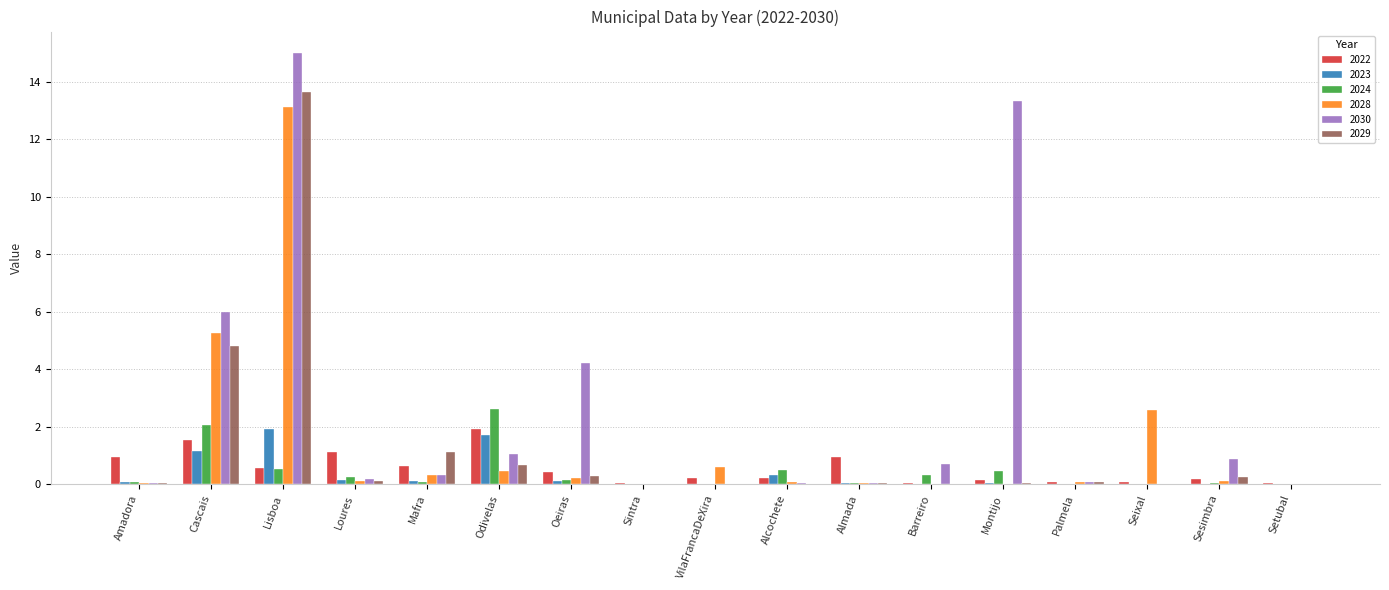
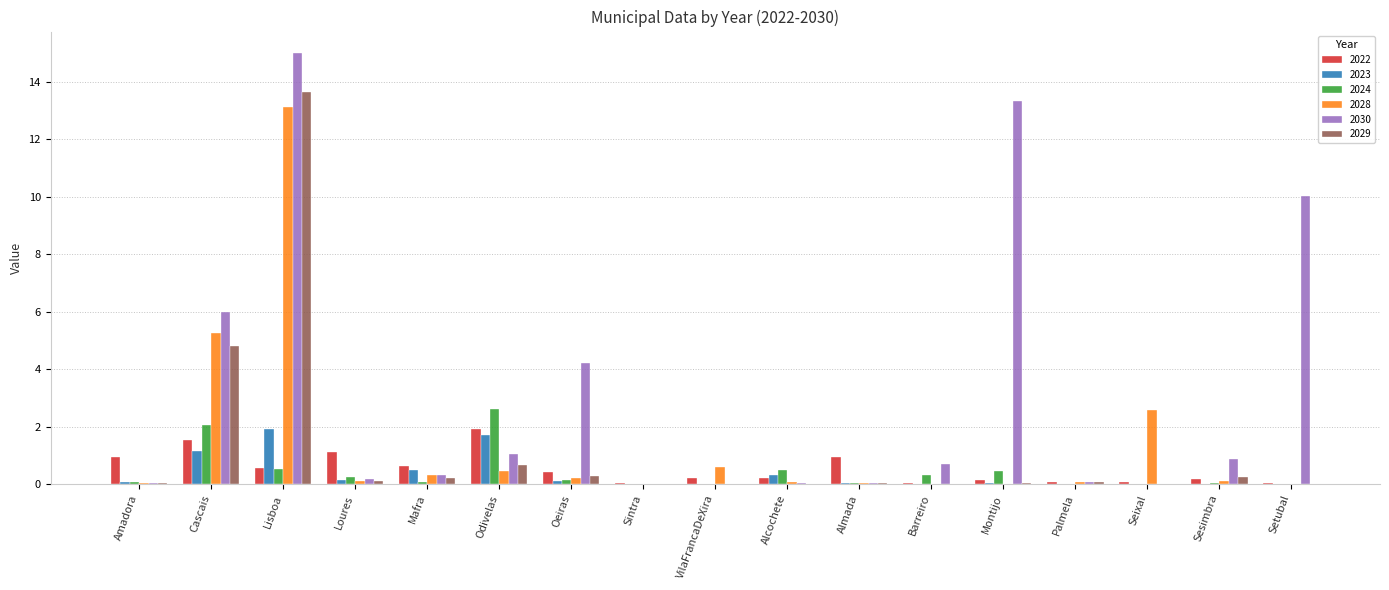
2023, Mafra: 0.1 -> 0.5
2029, Mafra: 1.1 -> 0.2
2030, Setubal: 0.0 -> 10.0
